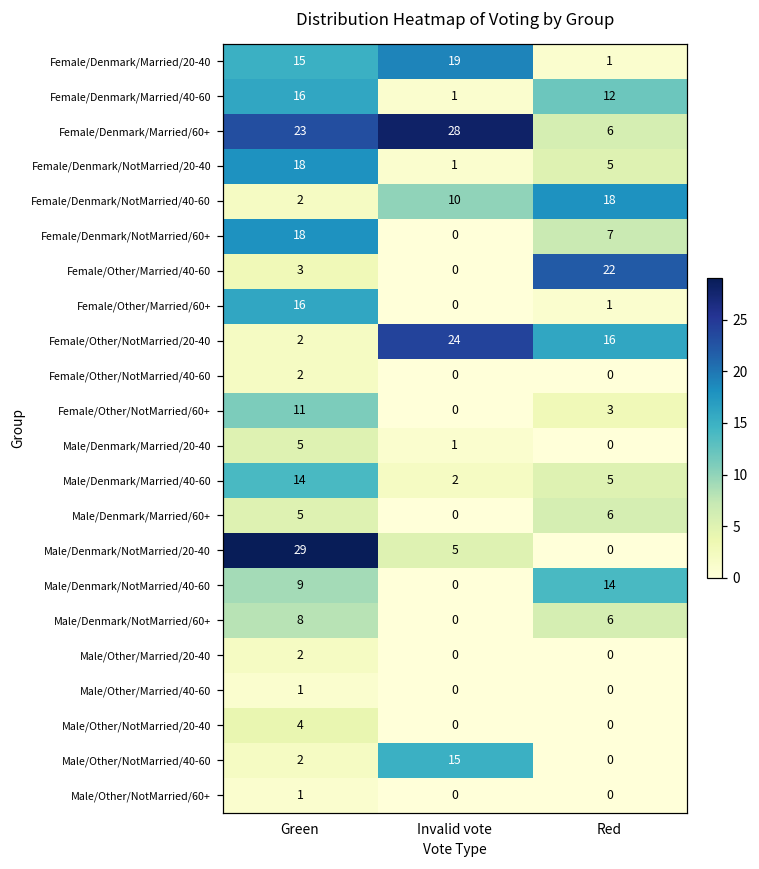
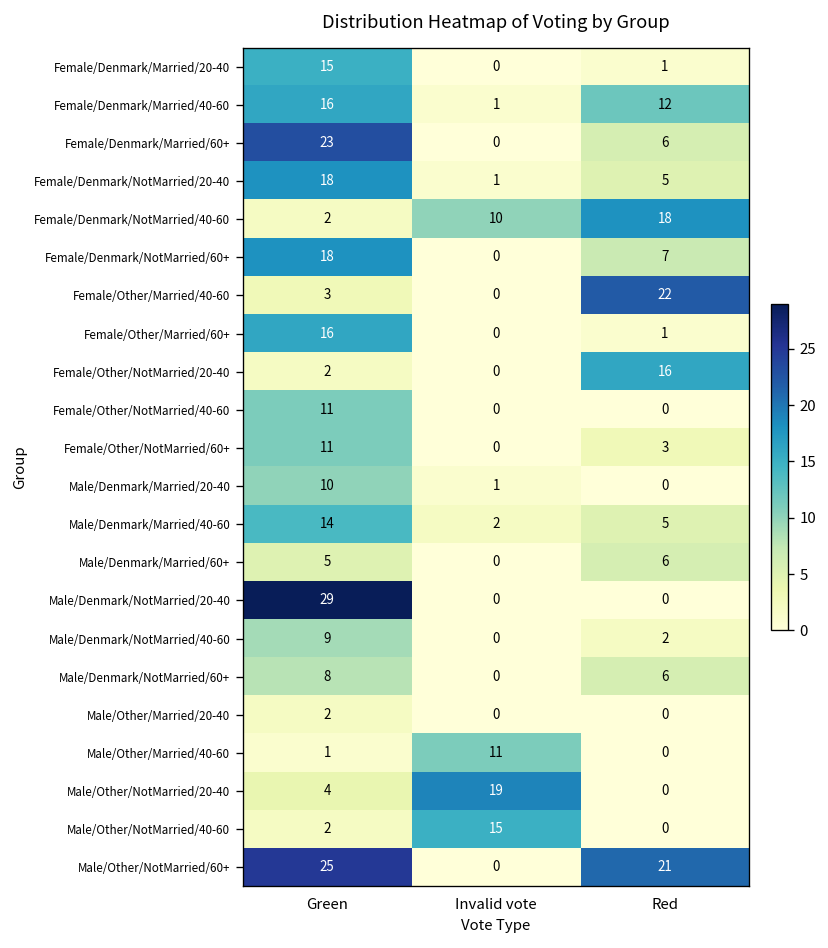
Female/Denmark/Married/20-40, Invalid vote: 19 -> 0
Female/Denmark/Married/60+, Invalid vote: 28 -> 0
Female/Other/NotMarried/20-40, Invalid vote: 24 -> 0
Female/Other/NotMarried/40-60, Green: 2 -> 11
Male/Denmark/Married/20-40, Green: 5 -> 10
Male/Denmark/NotMarried/20-40, Invalid vote: 5 -> 0
Male/Denmark/NotMarried/40-60, Red: 14 -> 2
Male/Other/Married/40-60, Invalid vote: 0 -> 11
Male/Other/NotMarried/20-40, Invalid vote: 0 -> 19
Male/Other/NotMarried/60+, Green: 1 -> 25
Male/Other/NotMarried/60+, Red: 0 -> 21
